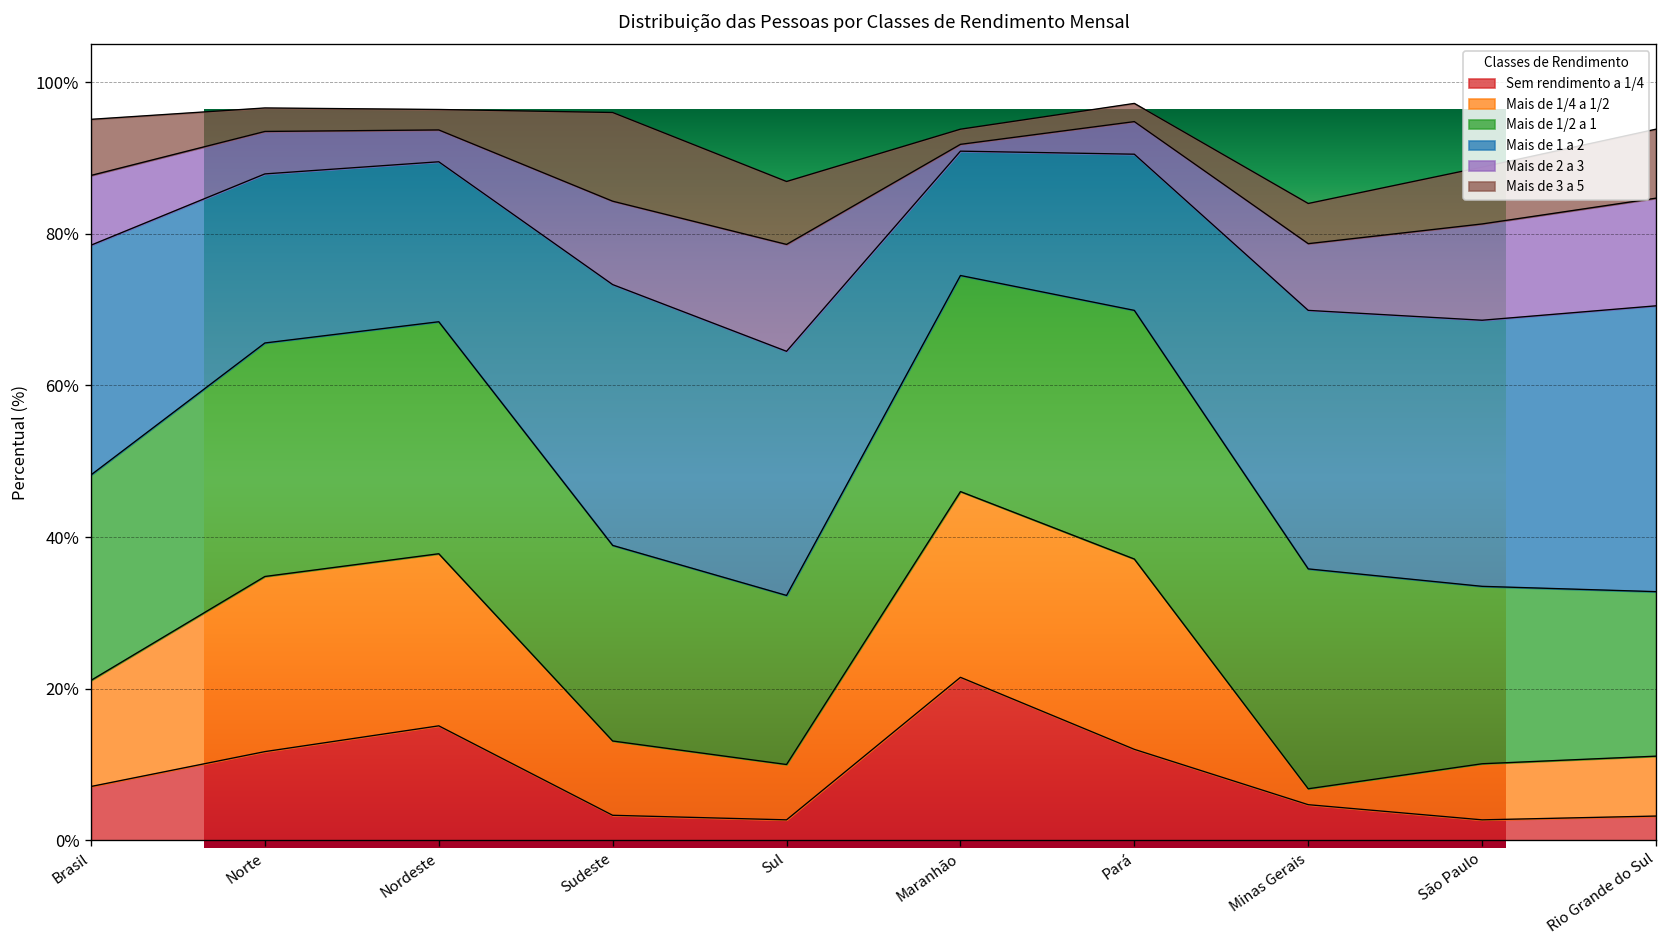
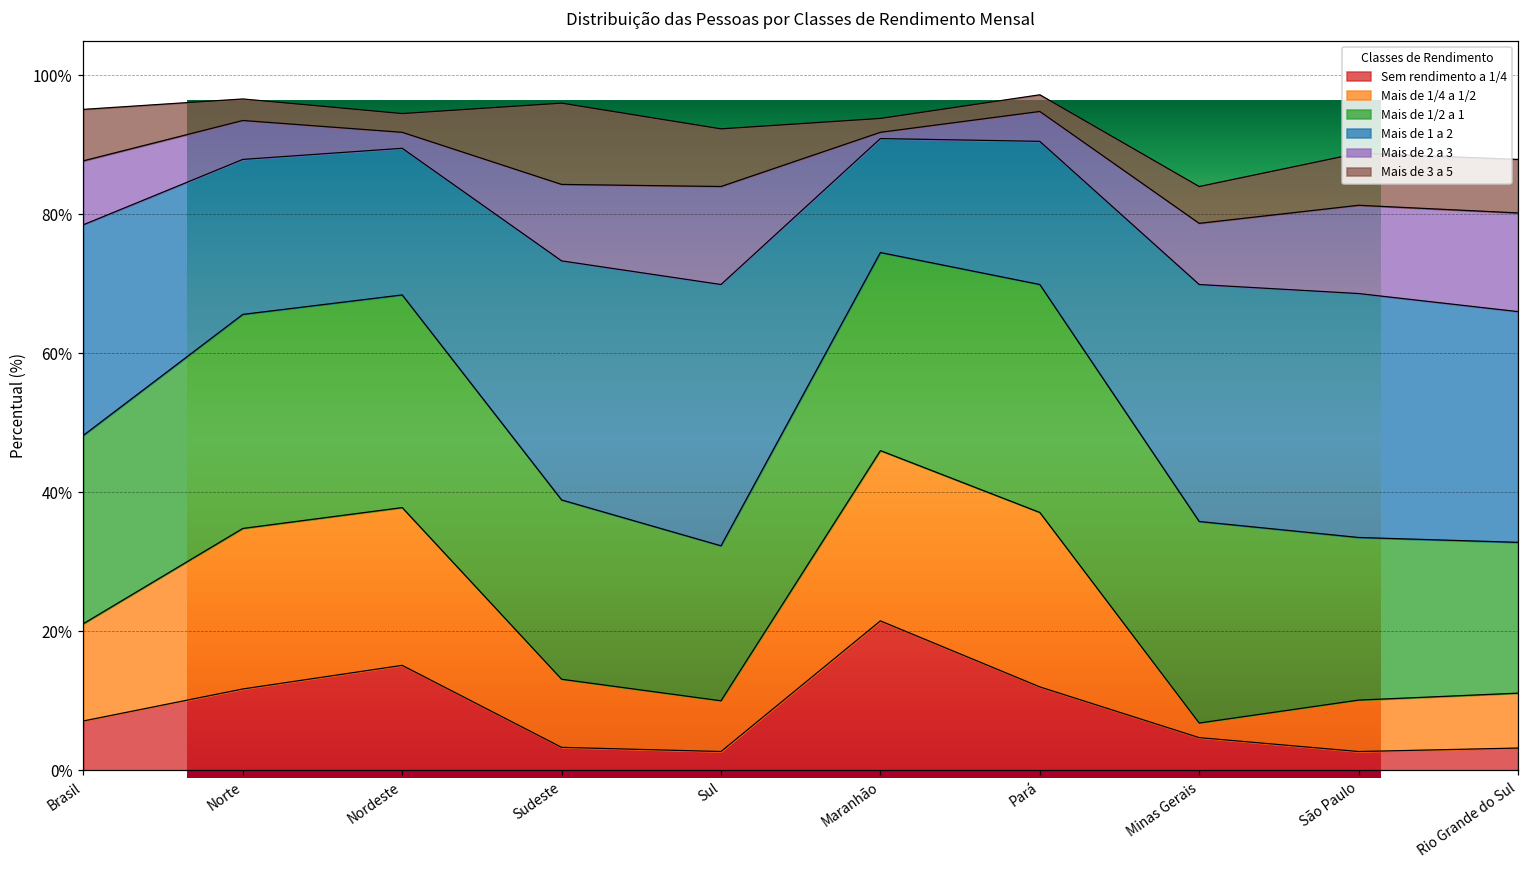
Distribuição das Pessoas por Classes de Rendimento Mensal, Mais de 2 a 3, Nordeste: 4% -> 2%
Distribuição das Pessoas por Classes de Rendimento Mensal, Mais de 1 a 2, Sul: 32% -> 38%
Distribuição das Pessoas por Classes de Rendimento Mensal, Mais de 1 a 2, Rio Grande do Sul: 38% -> 33%
Distribuição das Pessoas por Classes de Rendimento Mensal, Mais de 3 a 5, Rio Grande do Sul: 9% -> 8%
